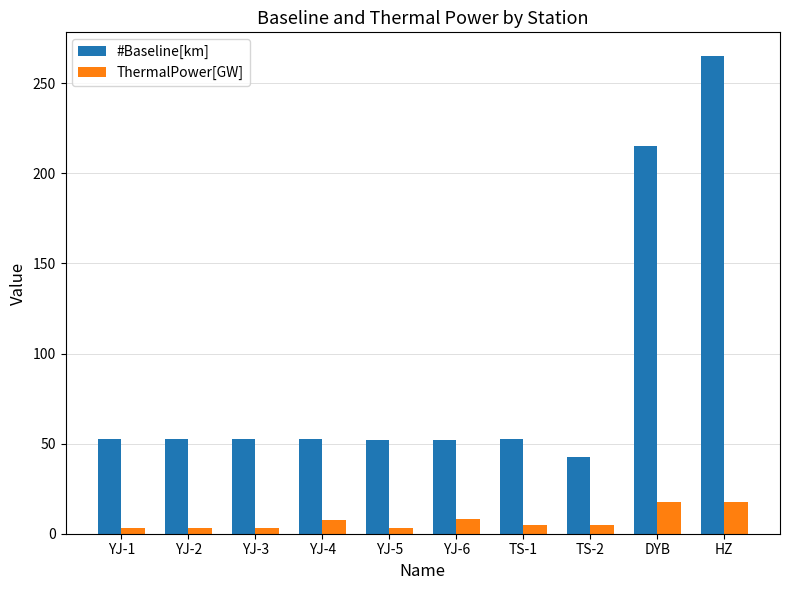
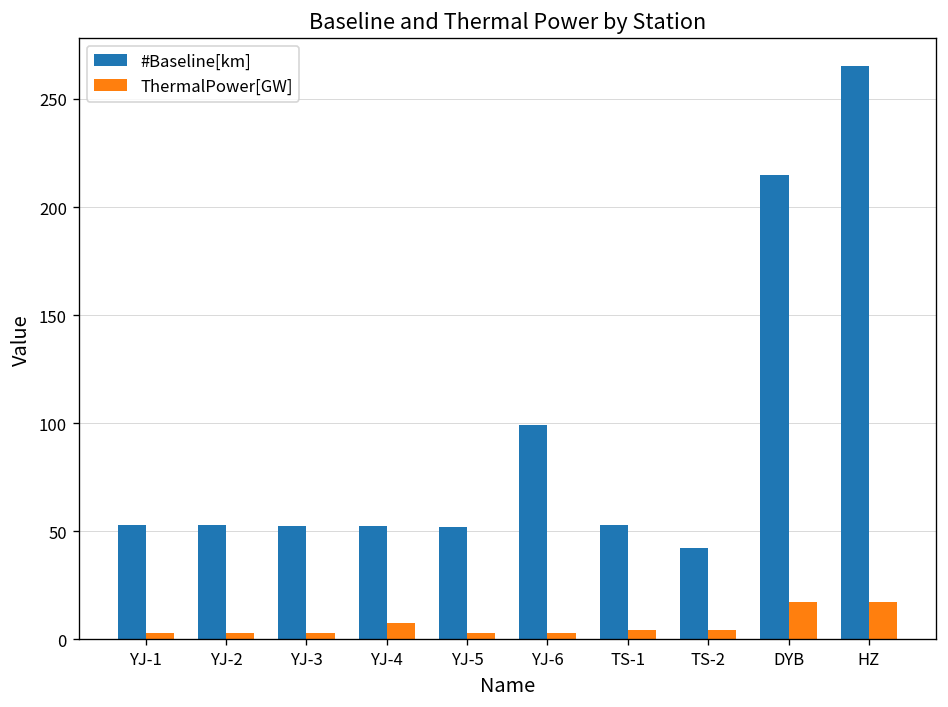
#Baseline[km], YJ-6: 52 -> 99
ThermalPower[GW], YJ-6: 8 -> 3
